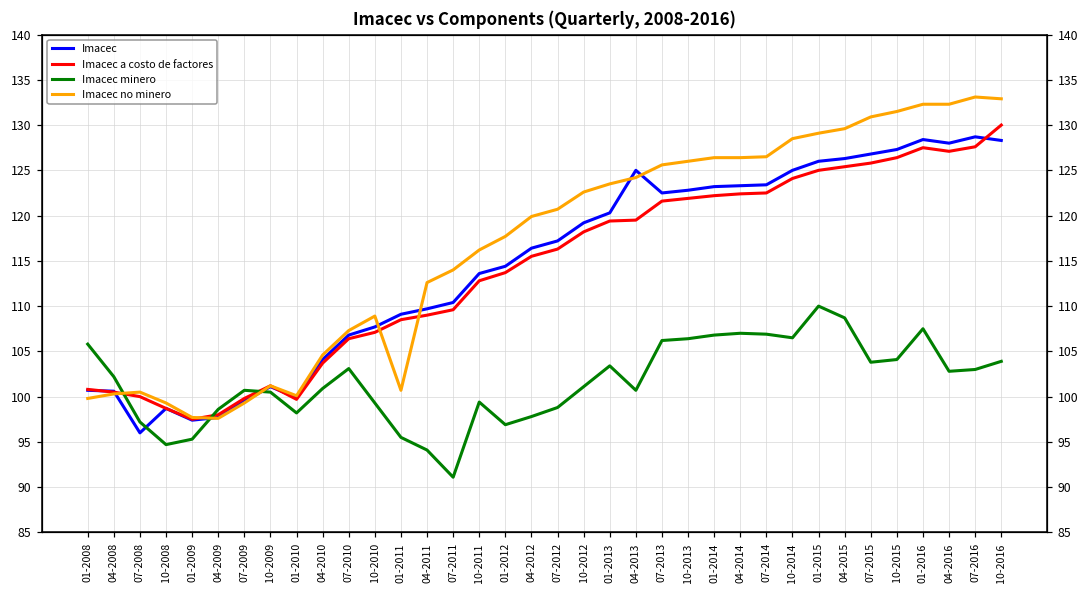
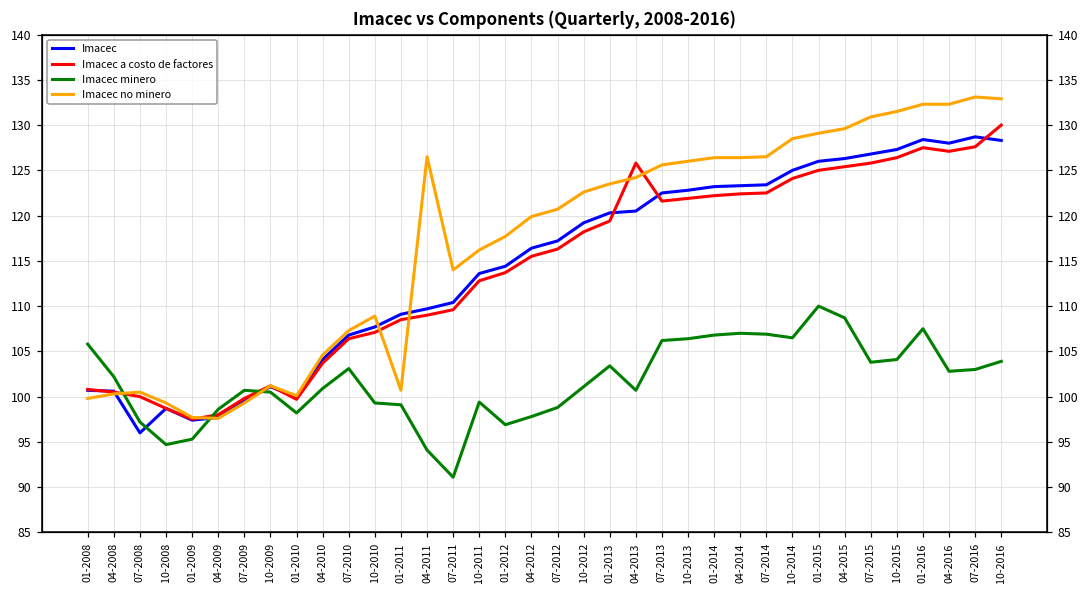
Imacec minero, 01-2011: 96 -> 99
Imacec no minero, 04-2011: 113 -> 127
Imacec, 04-2013: 125 -> 121
Imacec a costo de factores, 04-2013: 120 -> 126
